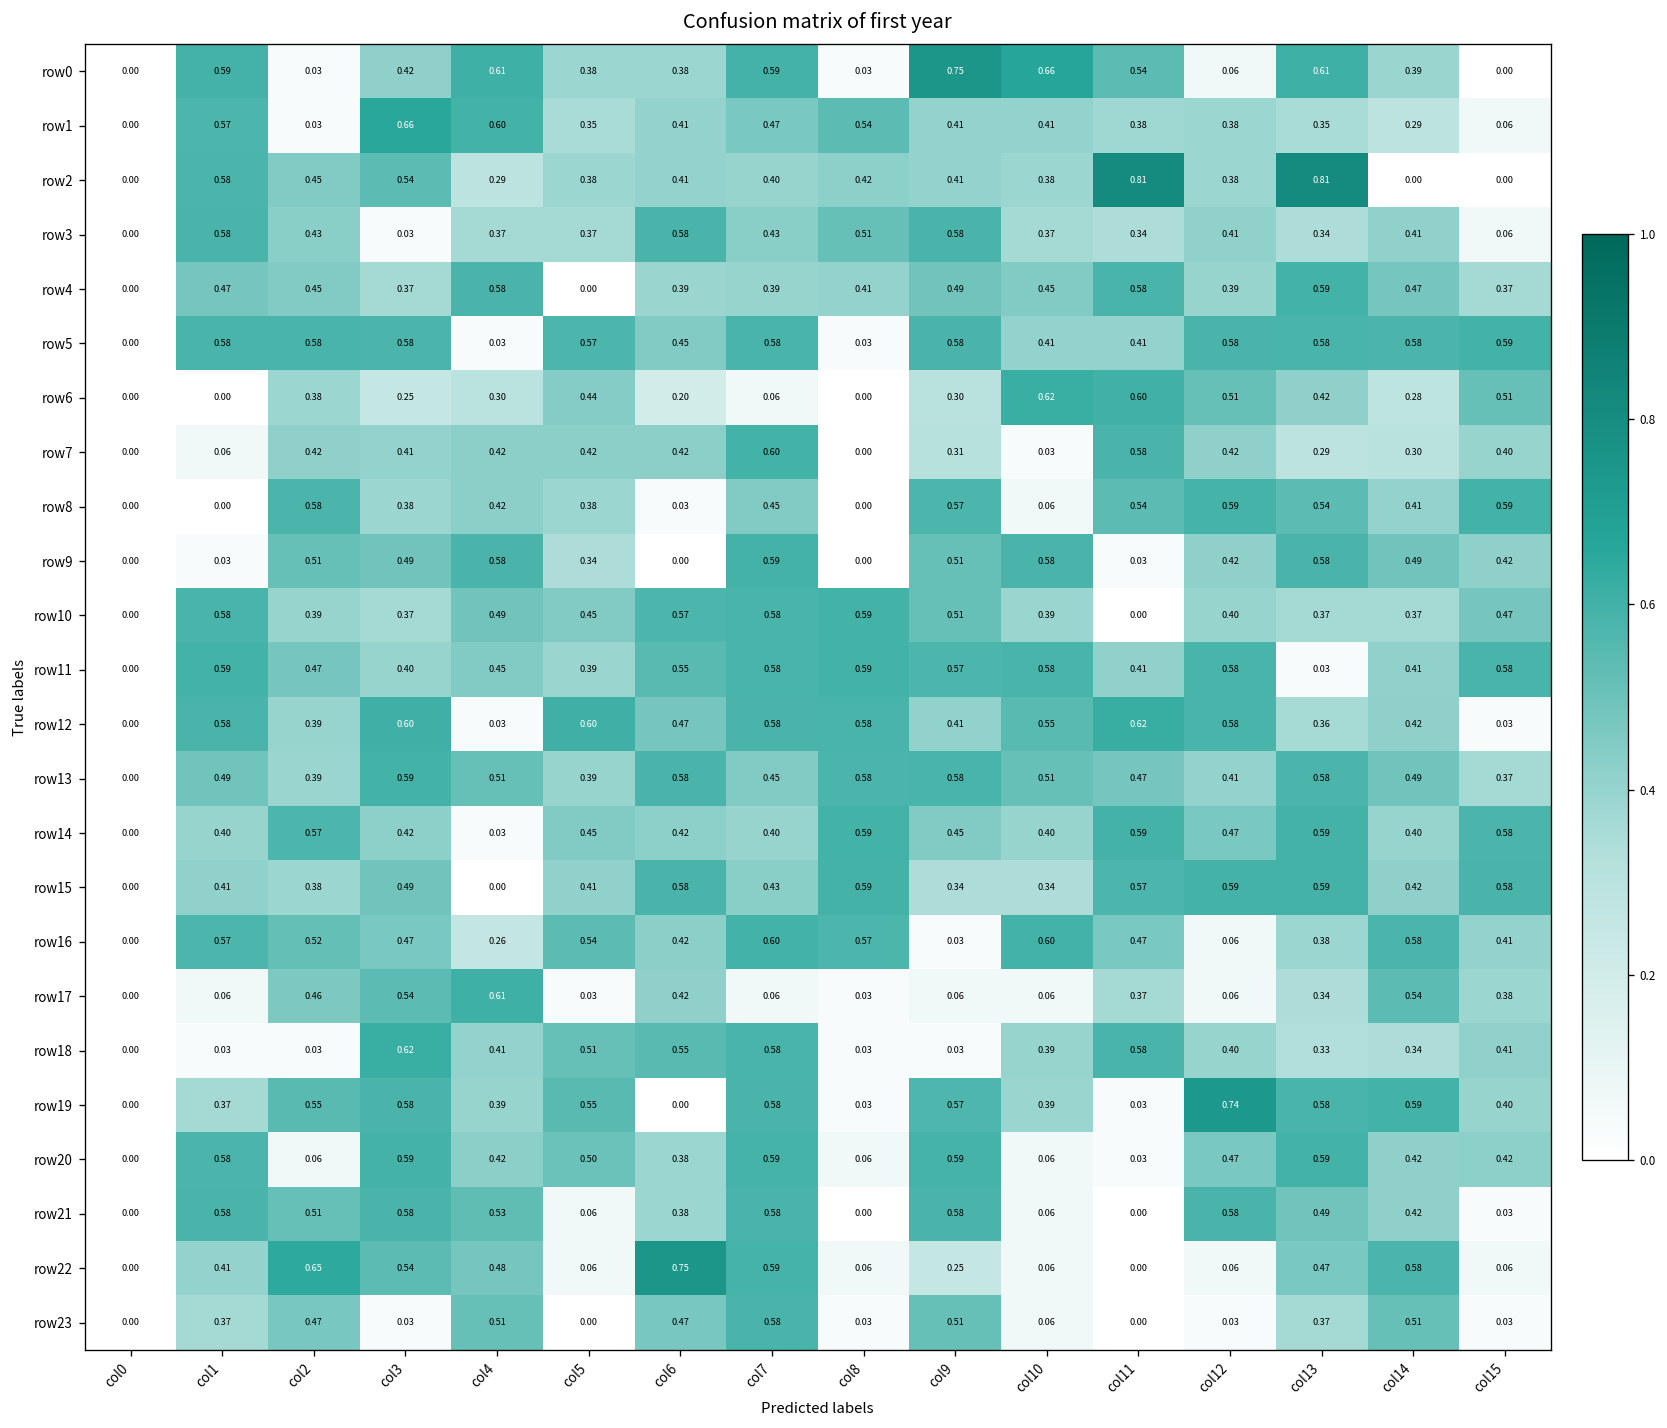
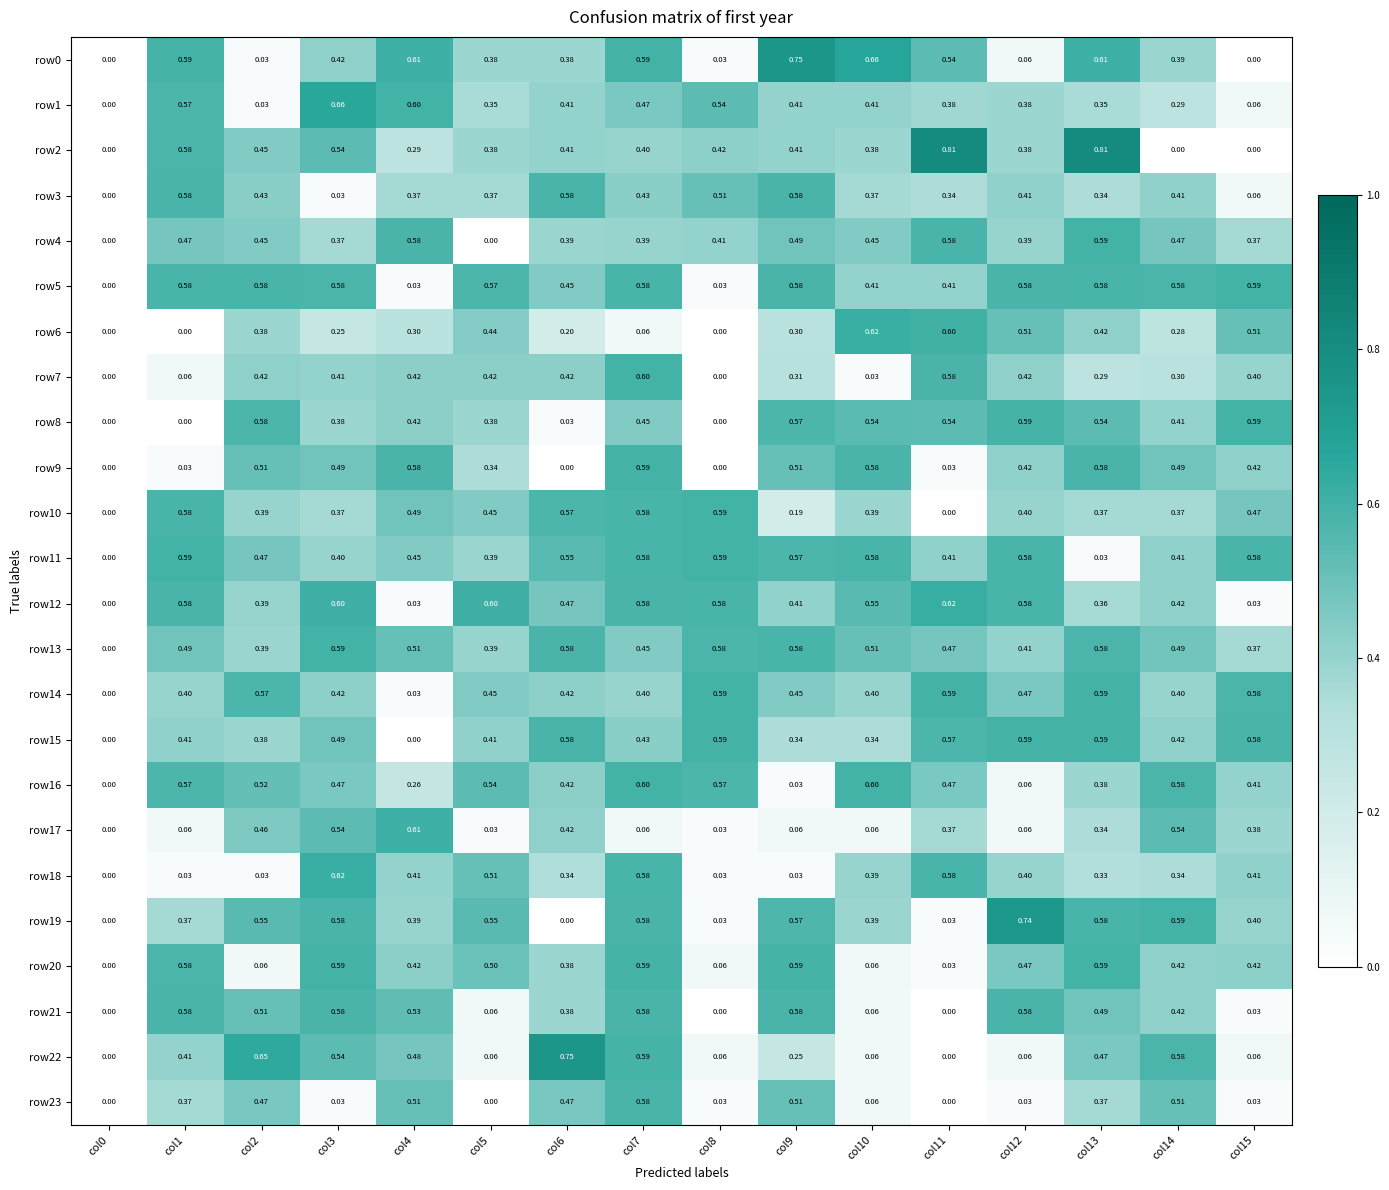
row8, col10: 0.06 -> 0.54
row10, col9: 0.51 -> 0.19
row18, col6: 0.55 -> 0.34
